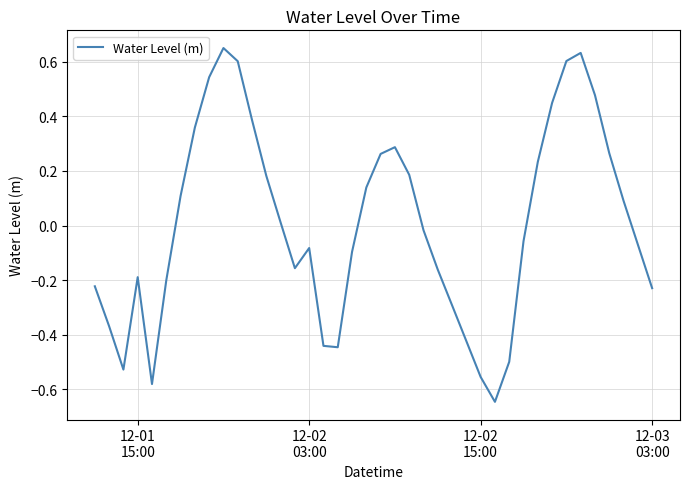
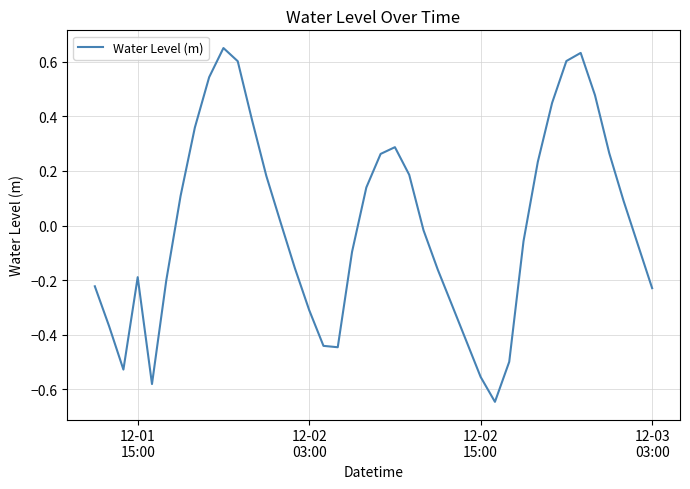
12-02 03:00: -0.08 -> -0.31
